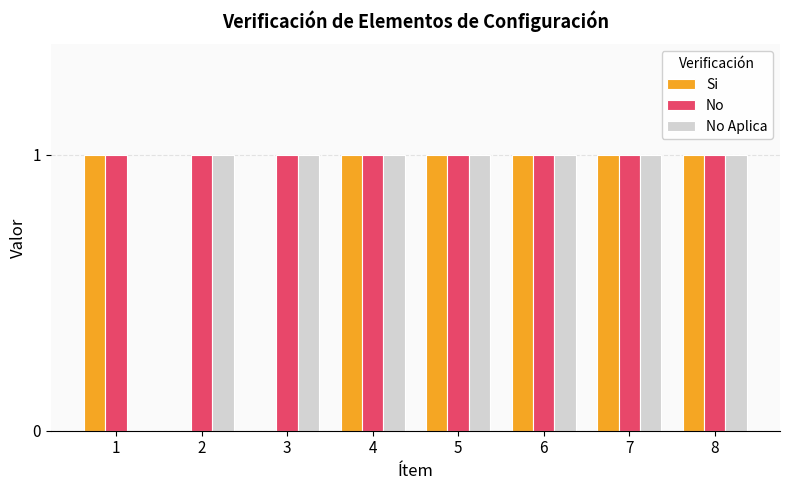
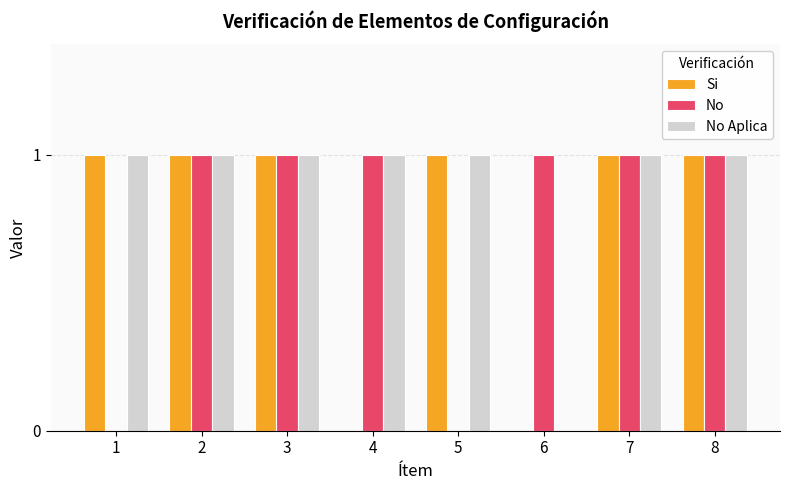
No, 1: 1 -> 0
No Aplica, 1: 0 -> 1
Si, 2: 0 -> 1
Si, 3: 0 -> 1
Si, 4: 1 -> 0
No, 5: 1 -> 0
Si, 6: 1 -> 0
No Aplica, 6: 1 -> 0
